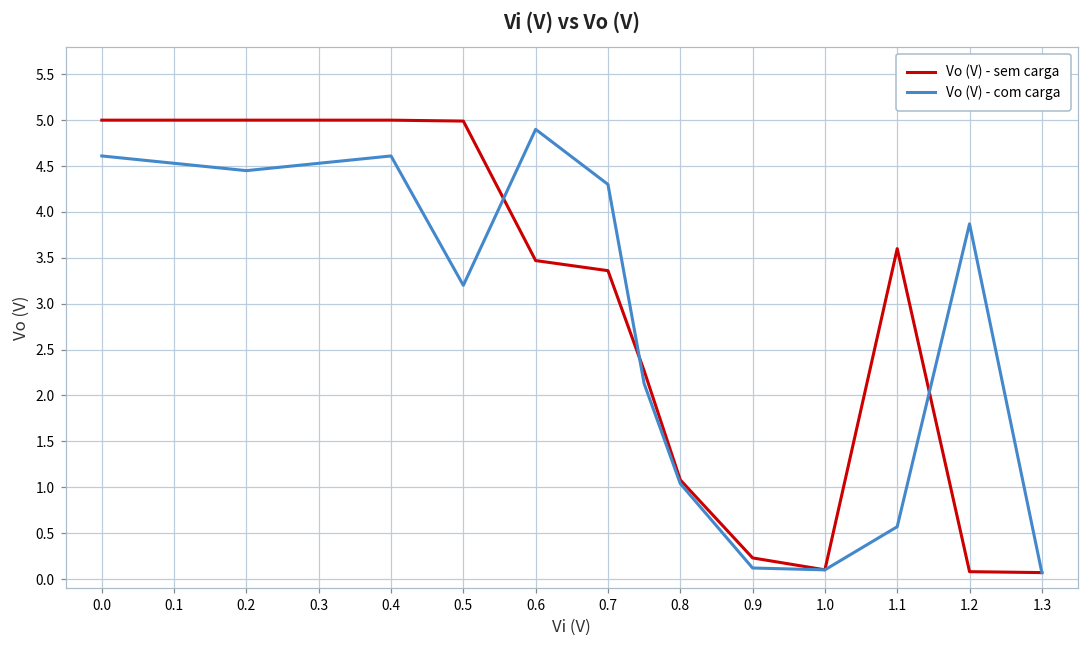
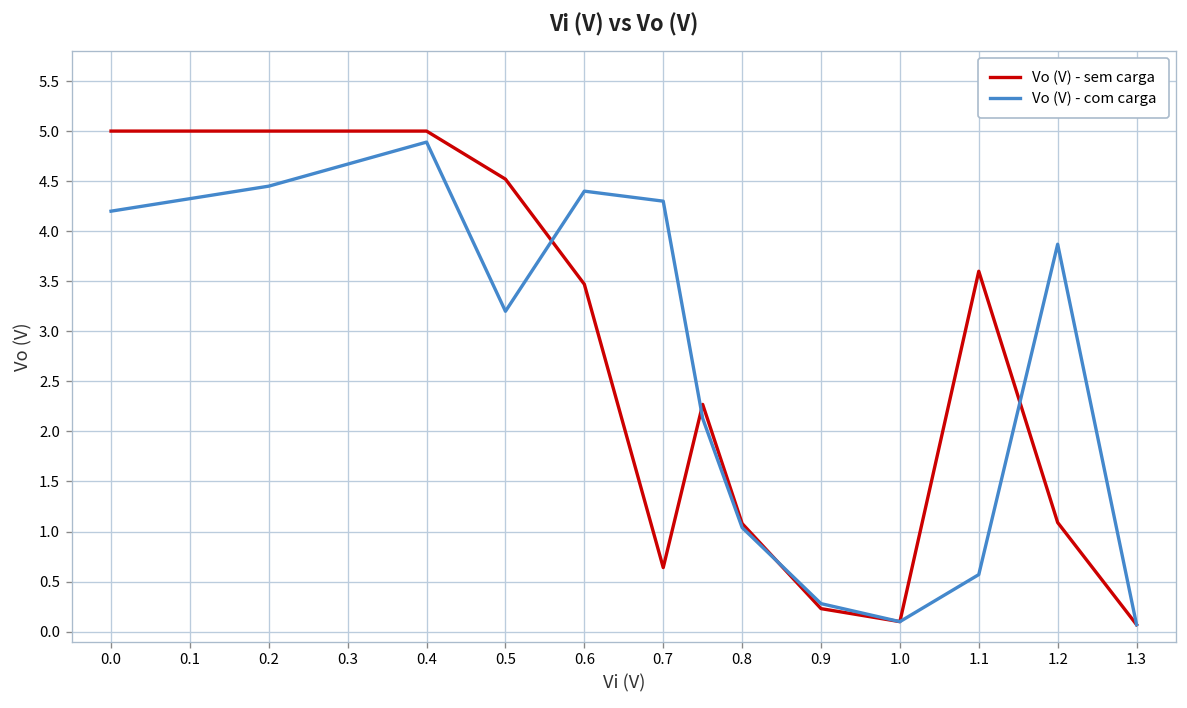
Vo (V) - com carga, 0.0: 4.6 -> 4.2
Vo (V) - com carga, 0.4: 4.6 -> 4.9
Vo (V) - sem carga, 0.5: 5.0 -> 4.5
Vo (V) - com carga, 0.6: 4.9 -> 4.4
Vo (V) - sem carga, 0.7: 3.4 -> 0.6
Vo (V) - com carga, 0.9: 0.1 -> 0.3
Vo (V) - sem carga, 1.2: 0.1 -> 1.1
